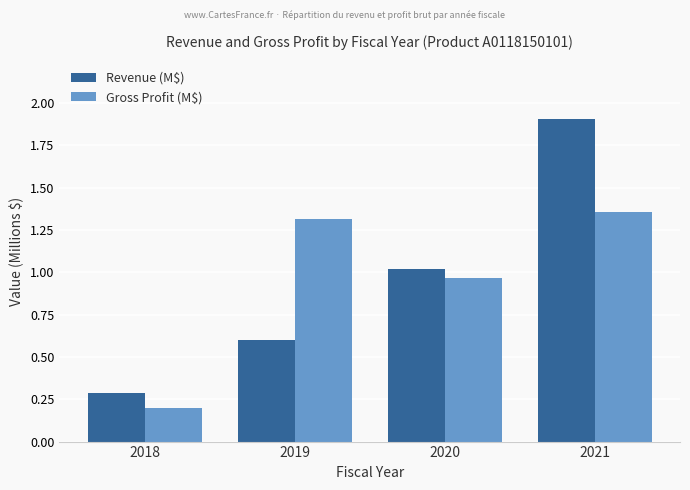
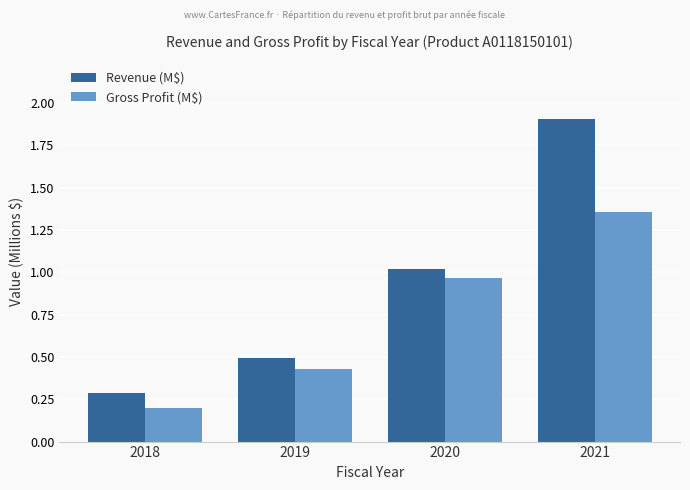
Revenue (M$), 2019: 0.60 -> 0.49
Gross Profit (M$), 2019: 1.32 -> 0.43
